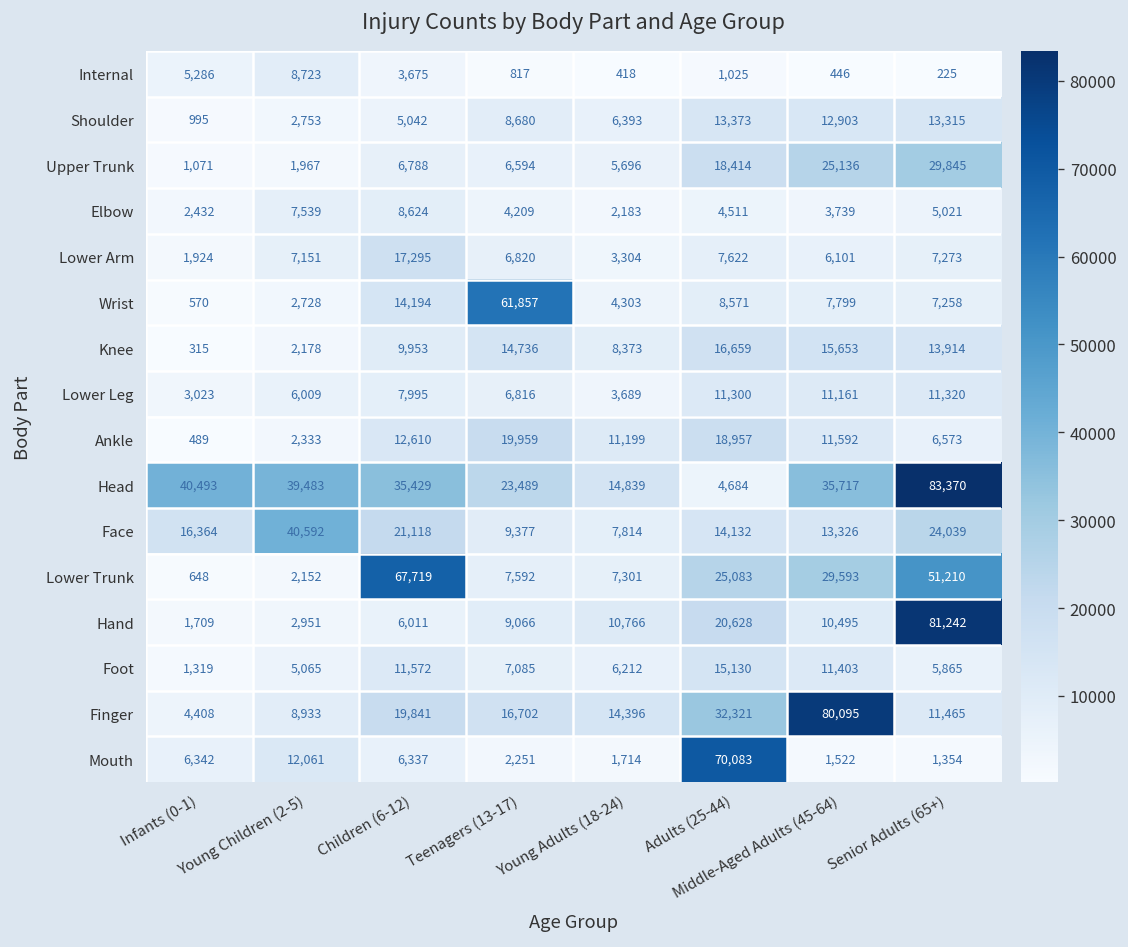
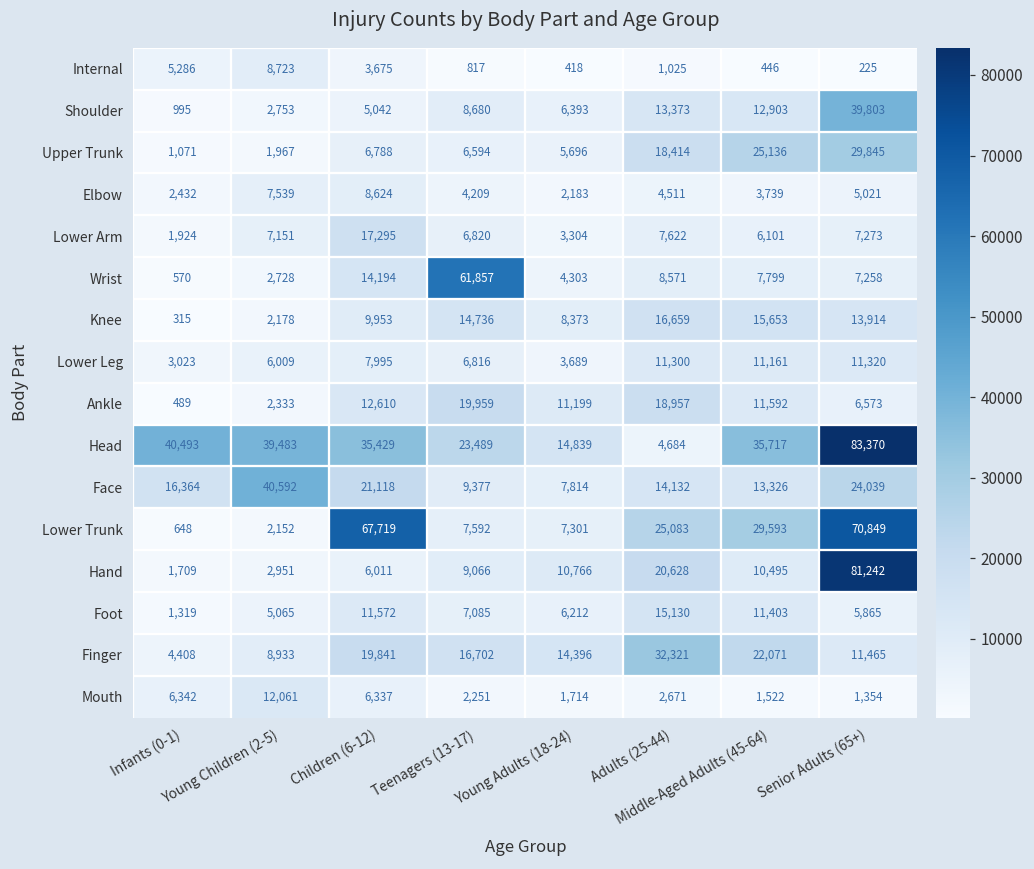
Shoulder, Senior Adults (65+): 13,315 -> 39,803
Lower Trunk, Senior Adults (65+): 51,210 -> 70,849
Finger, Middle-Aged Adults (45-64): 80,095 -> 22,071
Mouth, Adults (25-44): 70,083 -> 2,671
